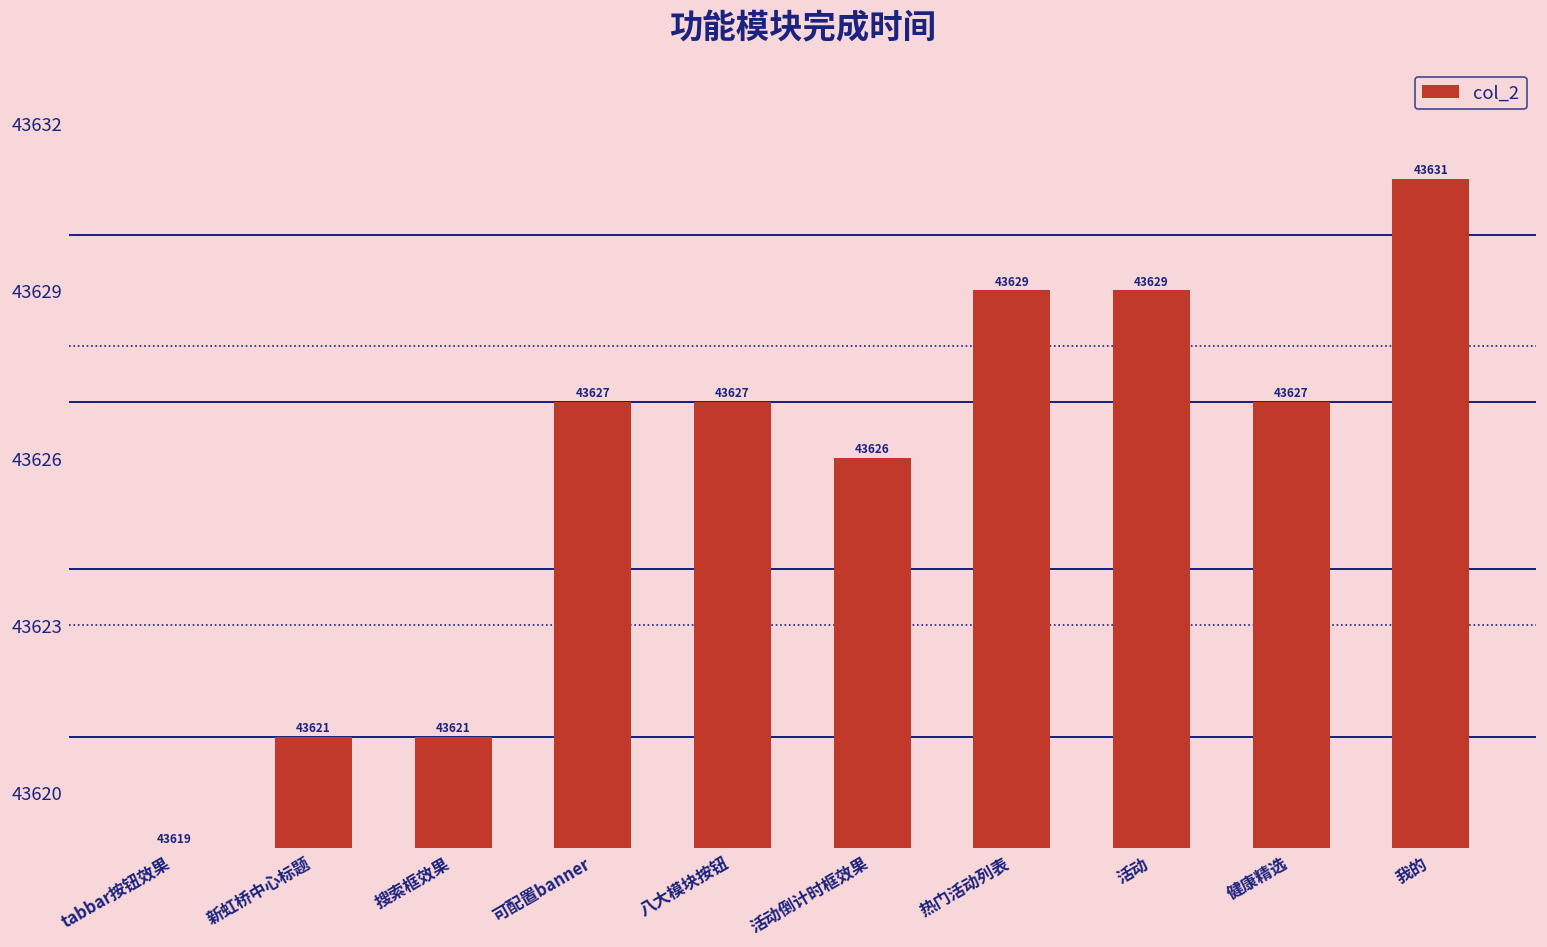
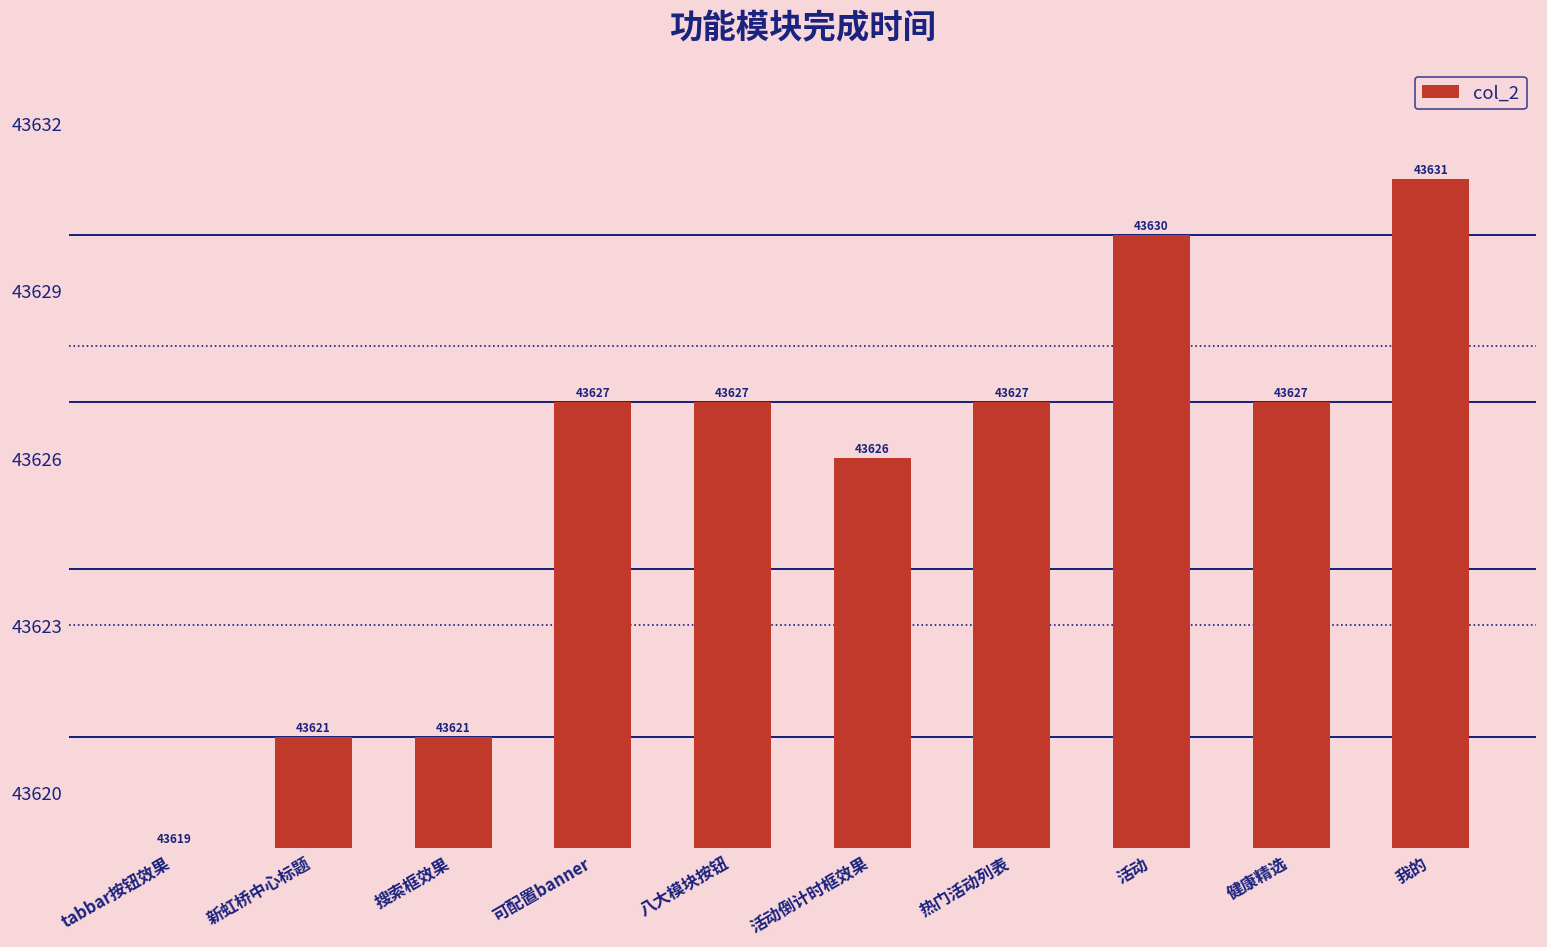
热门活动列表: 43629 -> 43627
活动: 43629 -> 43630
